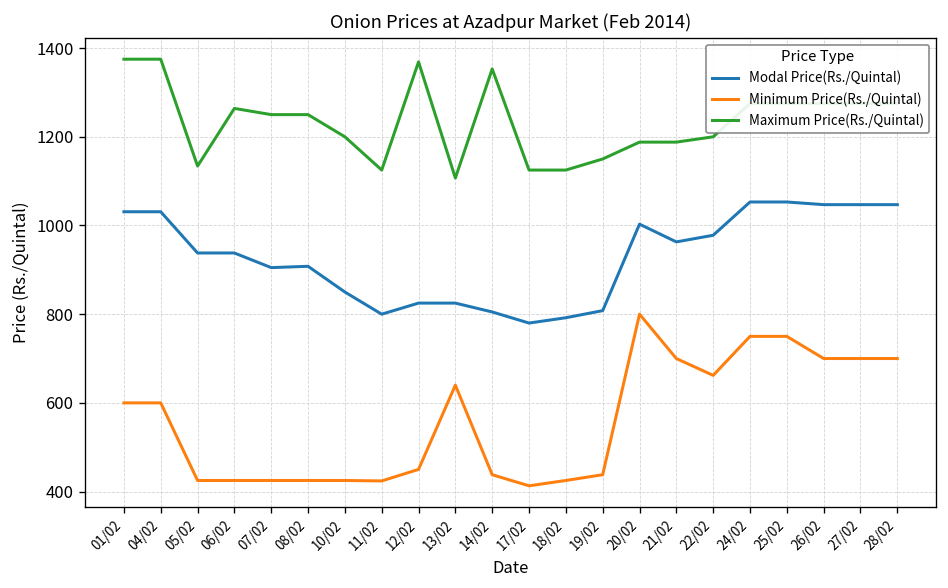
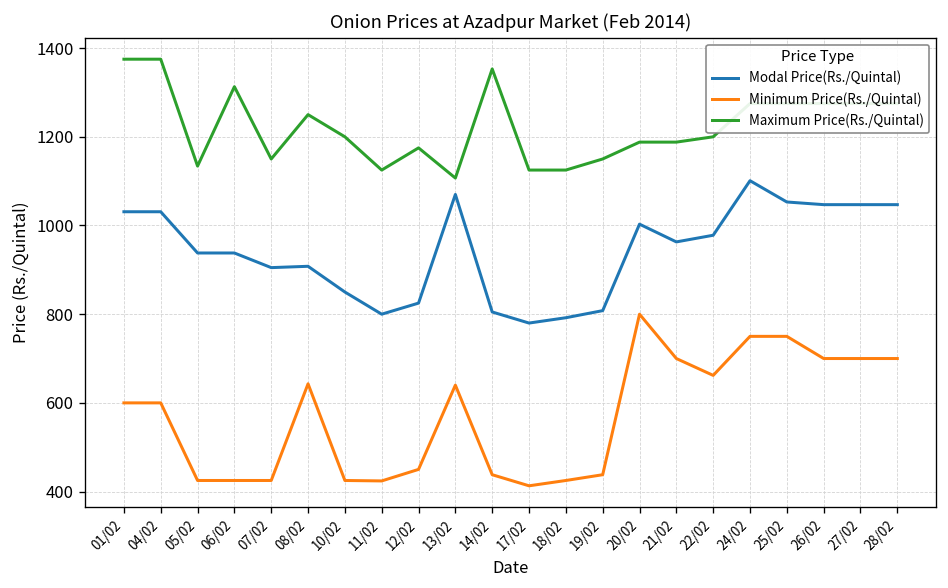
Maximum Price(Rs./Quintal), 06/02: 1260 -> 1310
Maximum Price(Rs./Quintal), 07/02: 1250 -> 1150
Minimum Price(Rs./Quintal), 08/02: 430 -> 640
Maximum Price(Rs./Quintal), 12/02: 1370 -> 1180
Modal Price(Rs./Quintal), 13/02: 830 -> 1070
Modal Price(Rs./Quintal), 24/02: 1050 -> 1100
